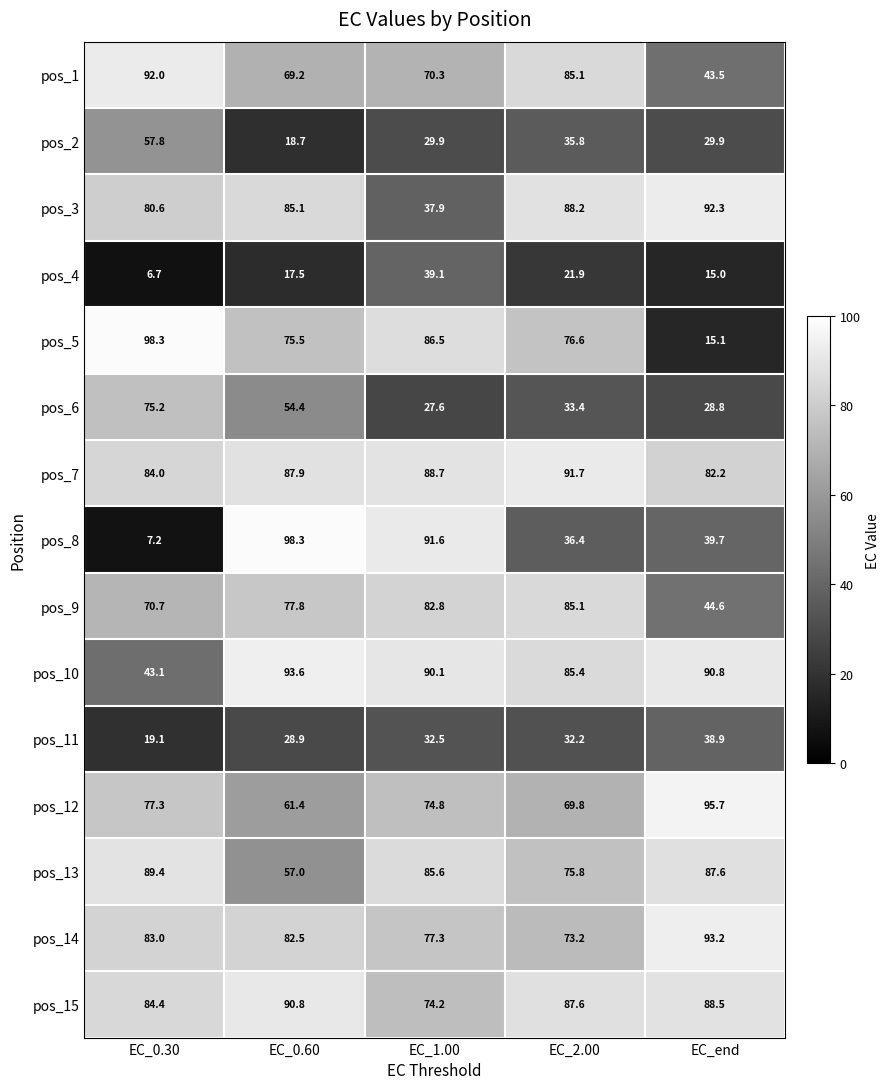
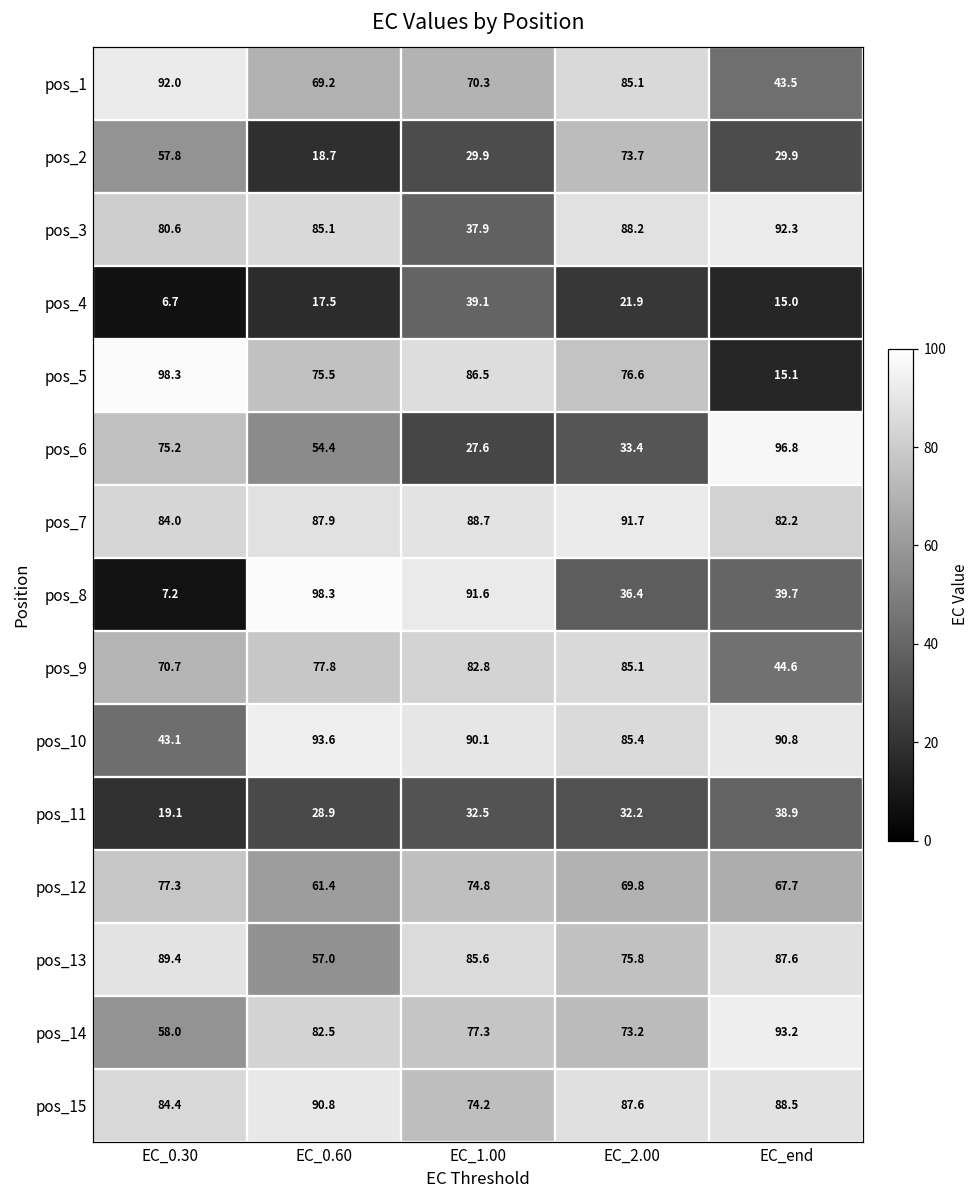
pos_2, EC_2.00: 35.8 -> 73.7
pos_6, EC_end: 28.8 -> 96.8
pos_12, EC_end: 95.7 -> 67.7
pos_14, EC_0.30: 83.0 -> 58.0
